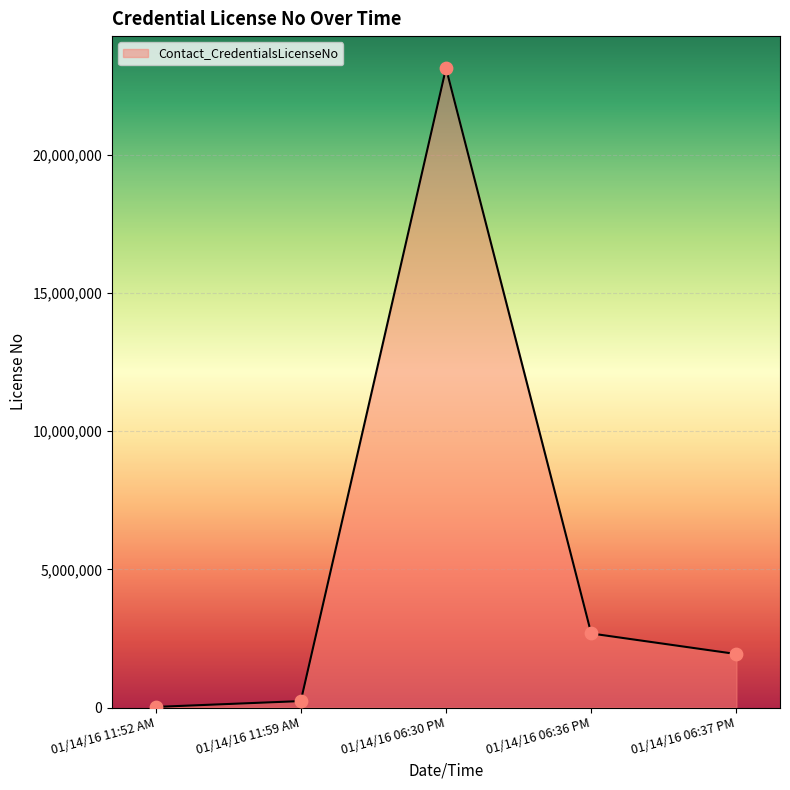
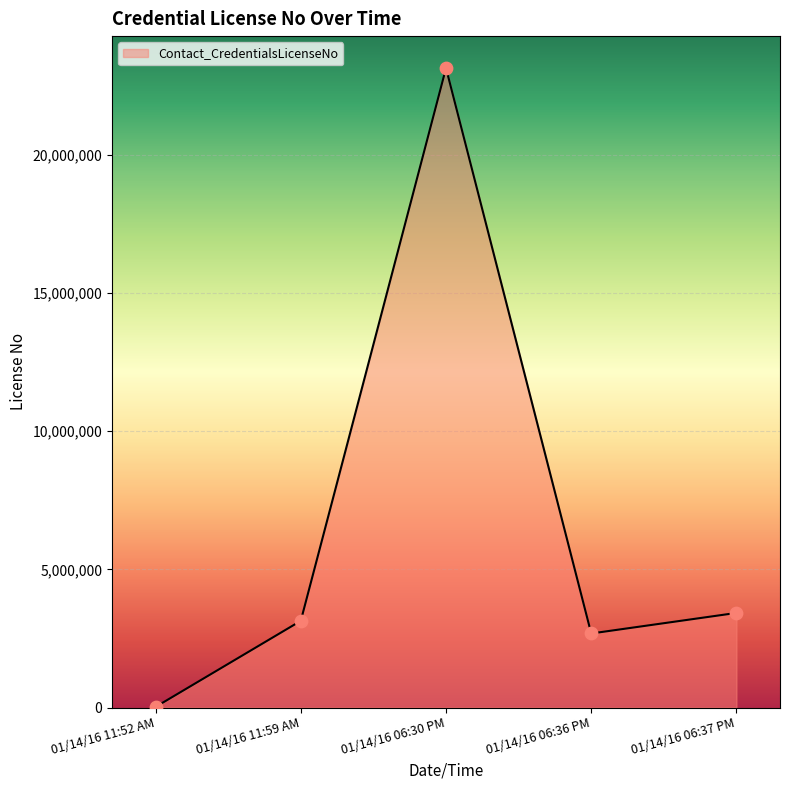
01/14/16 11:59 AM: 200,000 -> 3,100,000
01/14/16 06:37 PM: 1,900,000 -> 3,400,000
